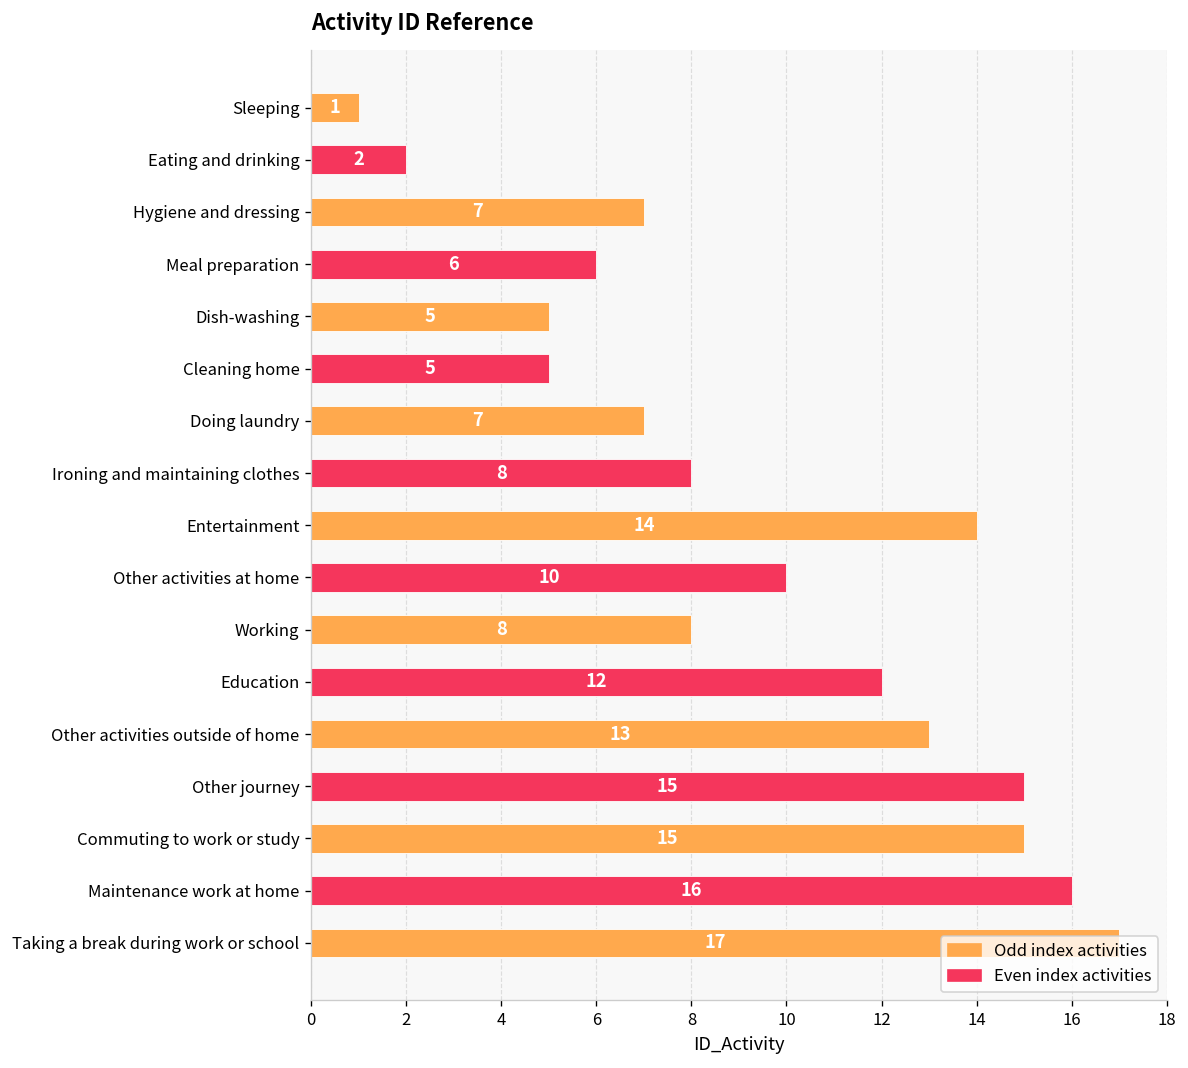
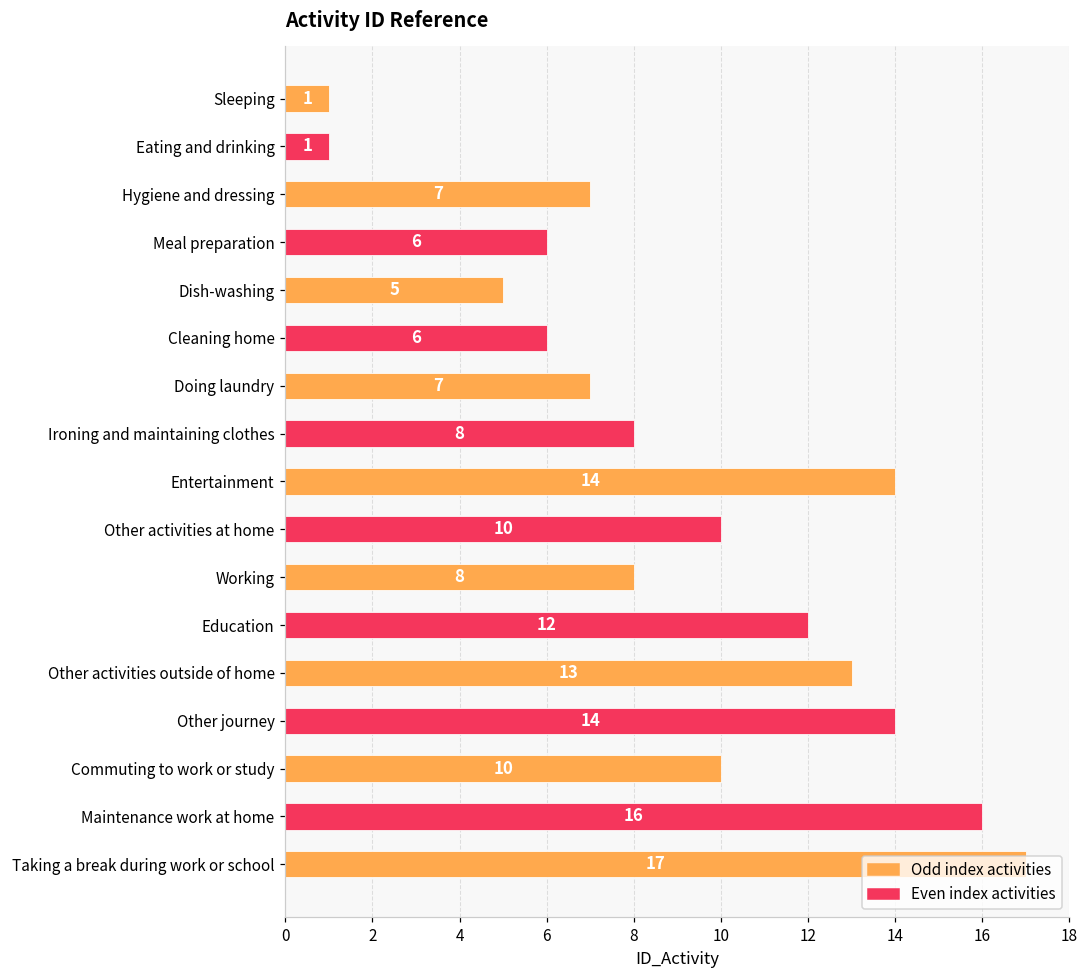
Eating and drinking: 2 -> 1
Cleaning home: 5 -> 6
Other journey: 15 -> 14
Commuting to work or study: 15 -> 10
